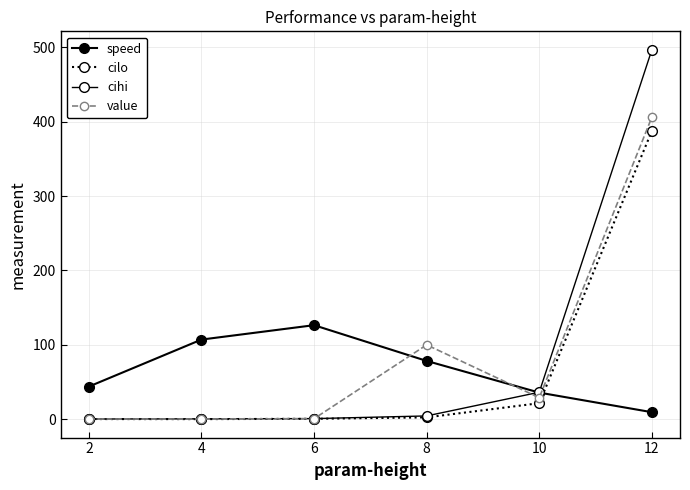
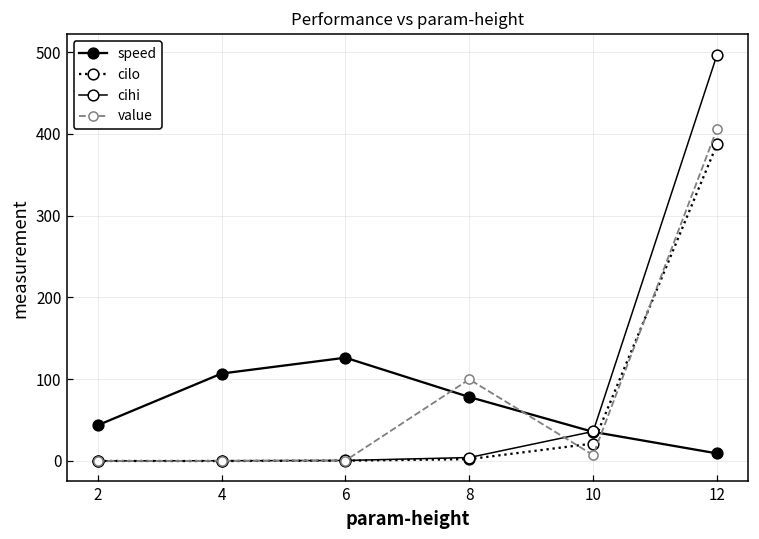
value, 10: 30 -> 10
